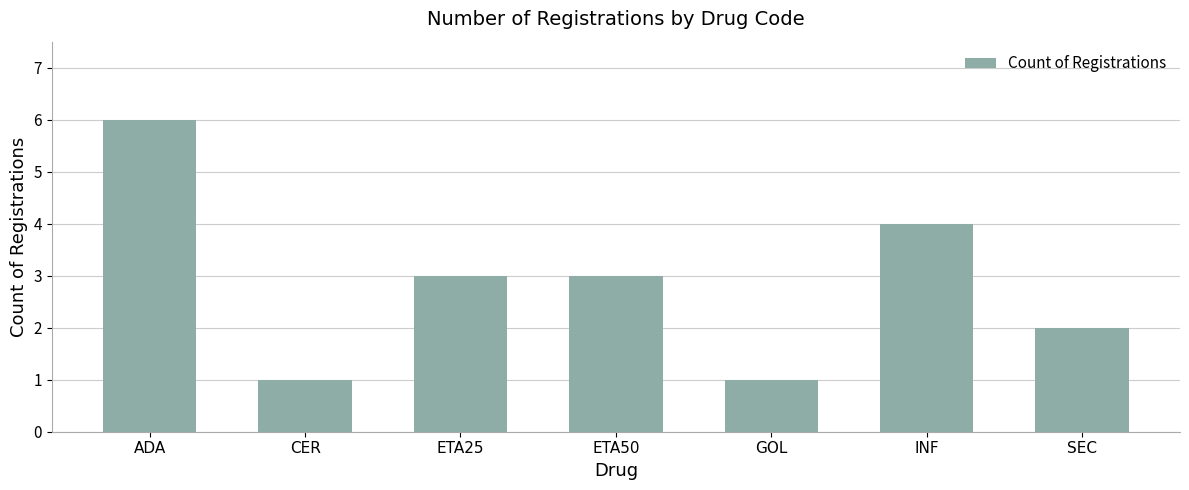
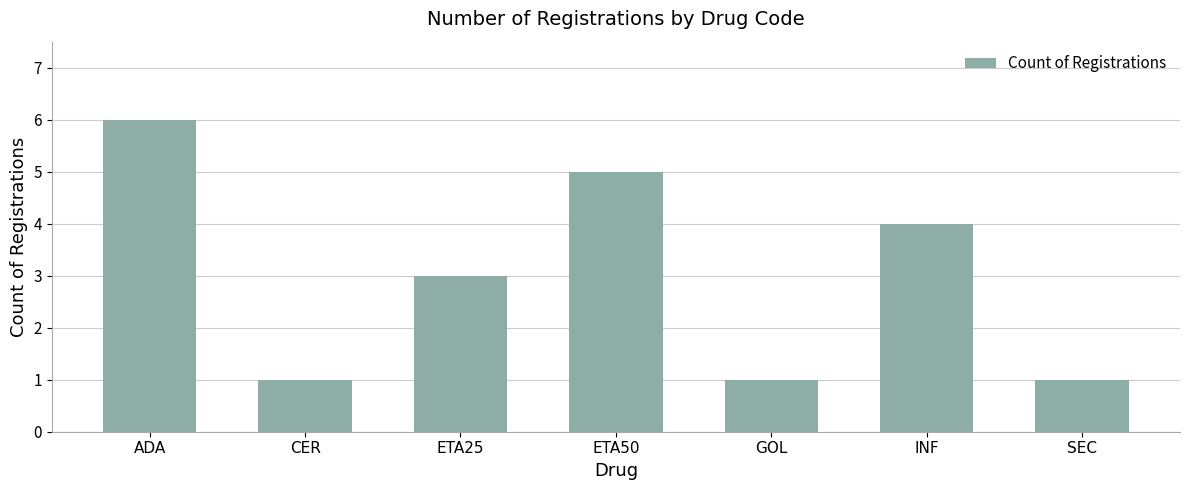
ETA50: 3 -> 5
SEC: 2 -> 1
